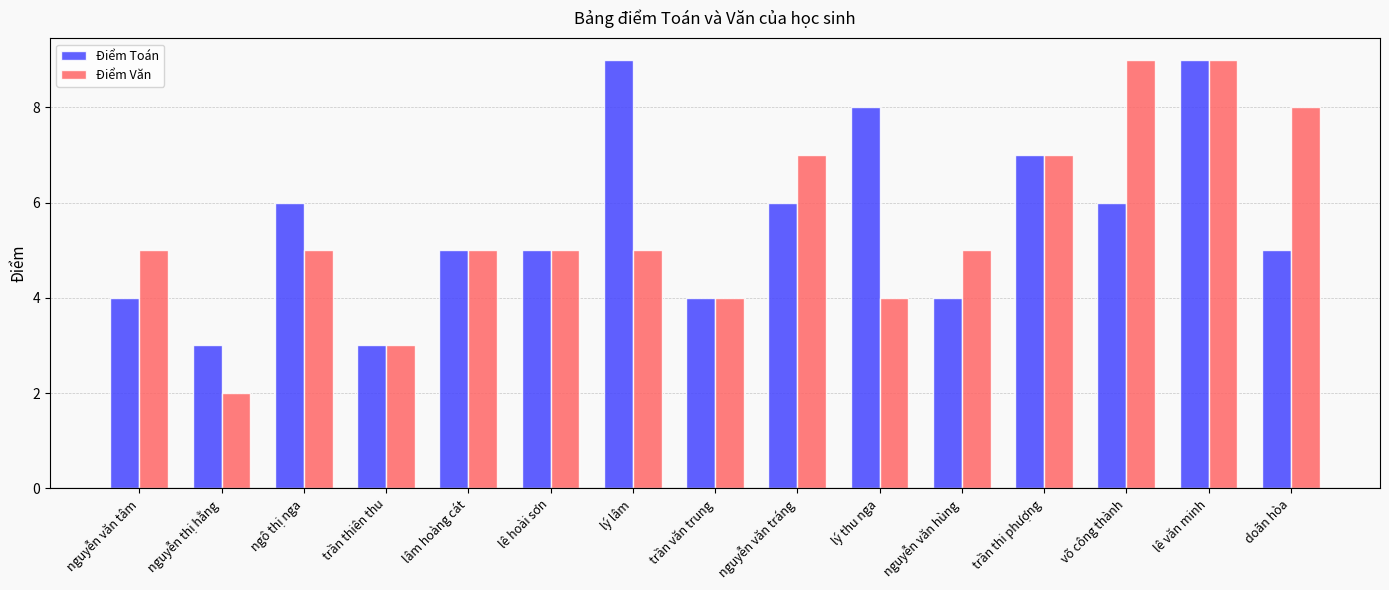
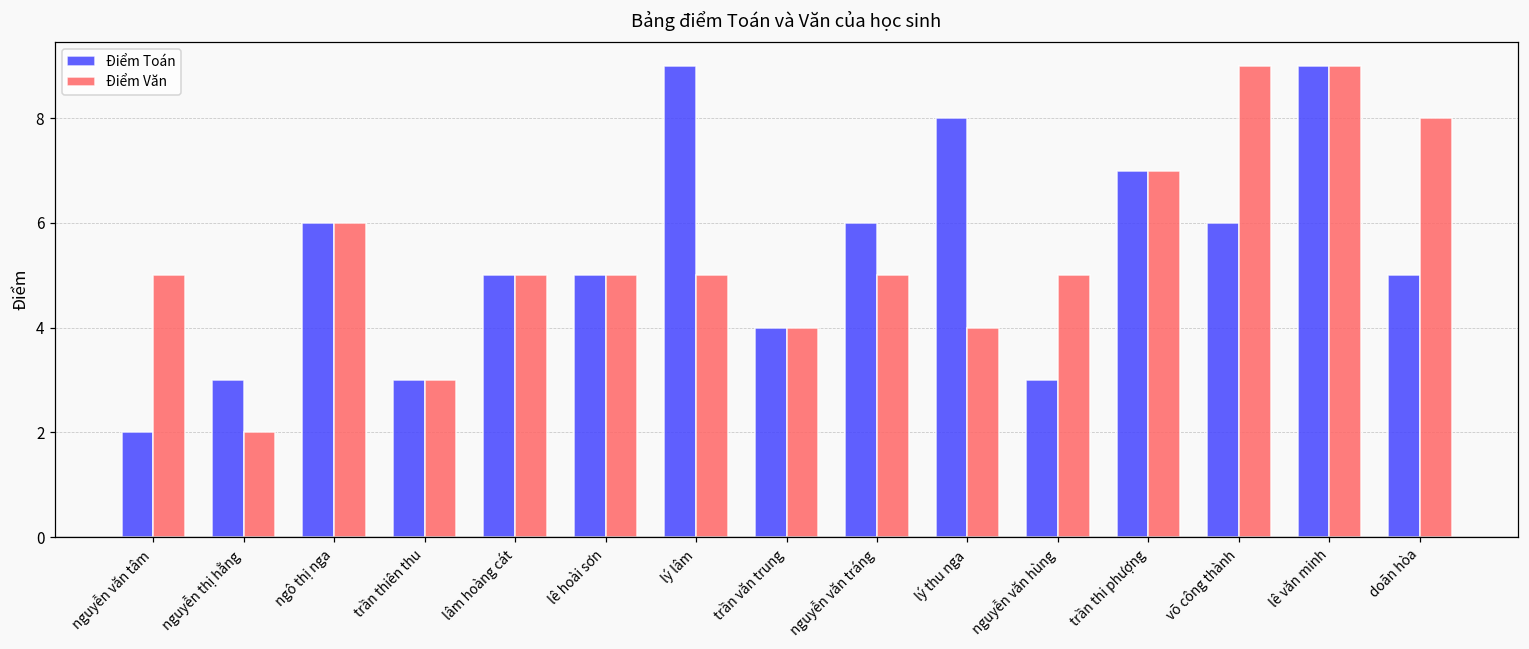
Điểm Toán, nguyễn văn tâm: 4 -> 2
Điểm Văn, ngô thị nga: 5 -> 6
Điểm Văn, nguyễn văn tráng: 7 -> 5
Điểm Toán, nguyễn văn hùng: 4 -> 3
